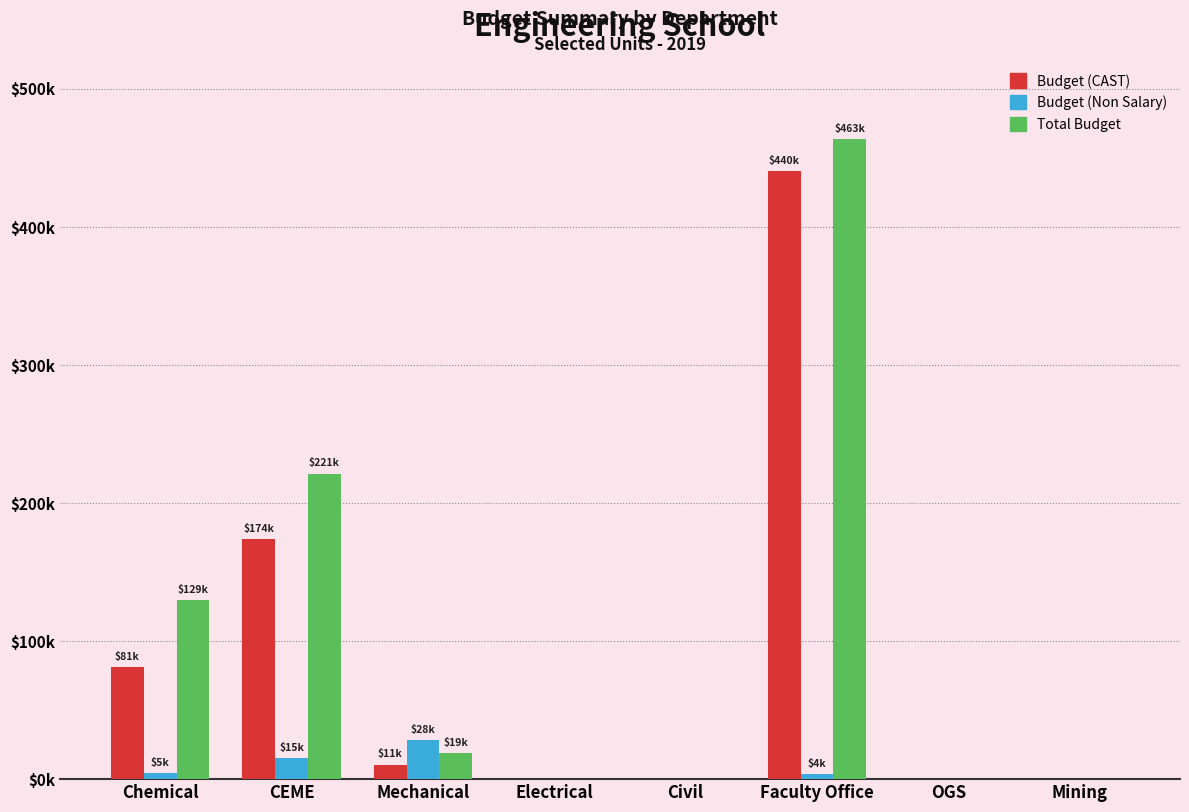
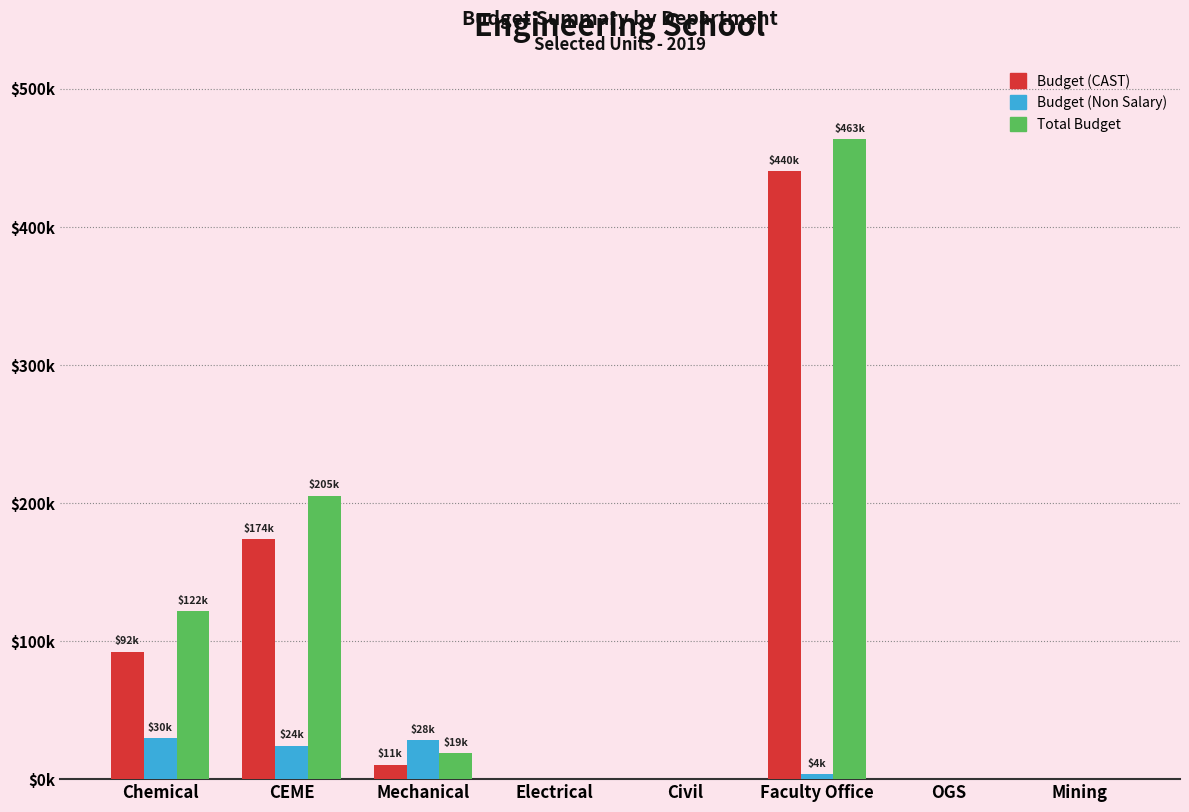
Budget (CAST), Chemical: $81k -> $92k
Budget (Non Salary), Chemical: $5k -> $30k
Total Budget, Chemical: $129k -> $122k
Budget (Non Salary), CEME: $15k -> $24k
Total Budget, CEME: $221k -> $205k
